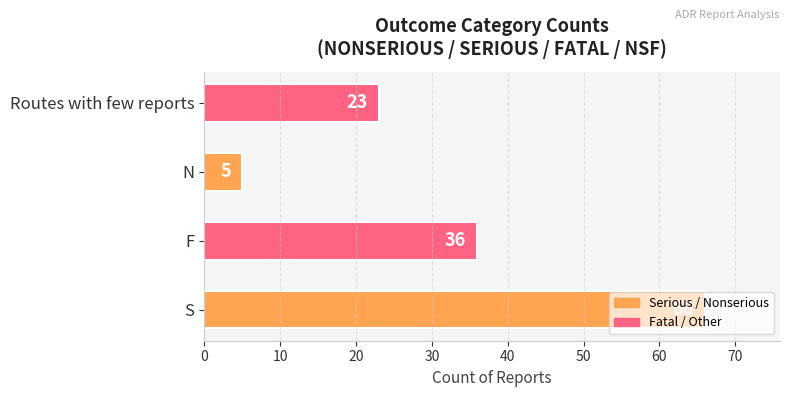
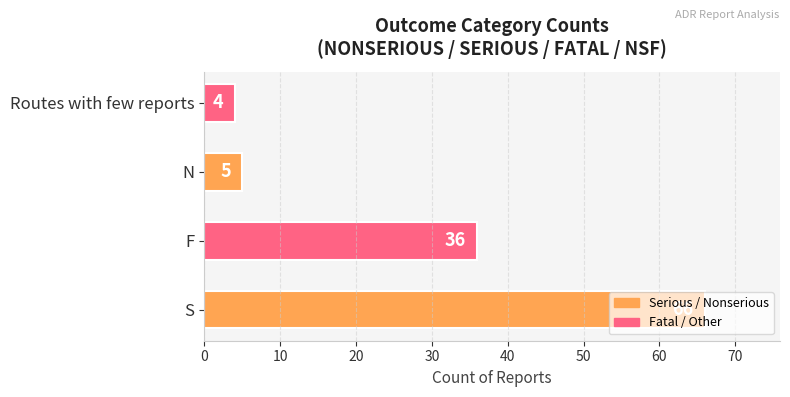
Routes with few reports: 23 -> 4
